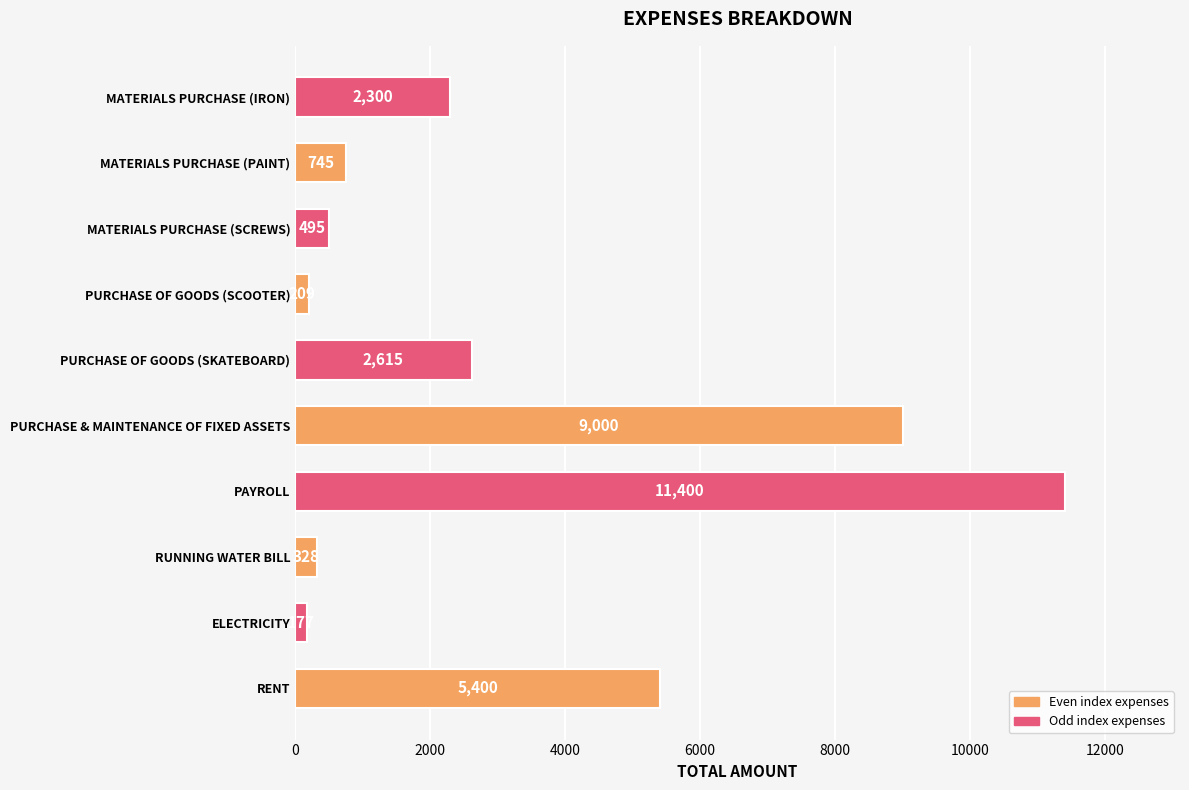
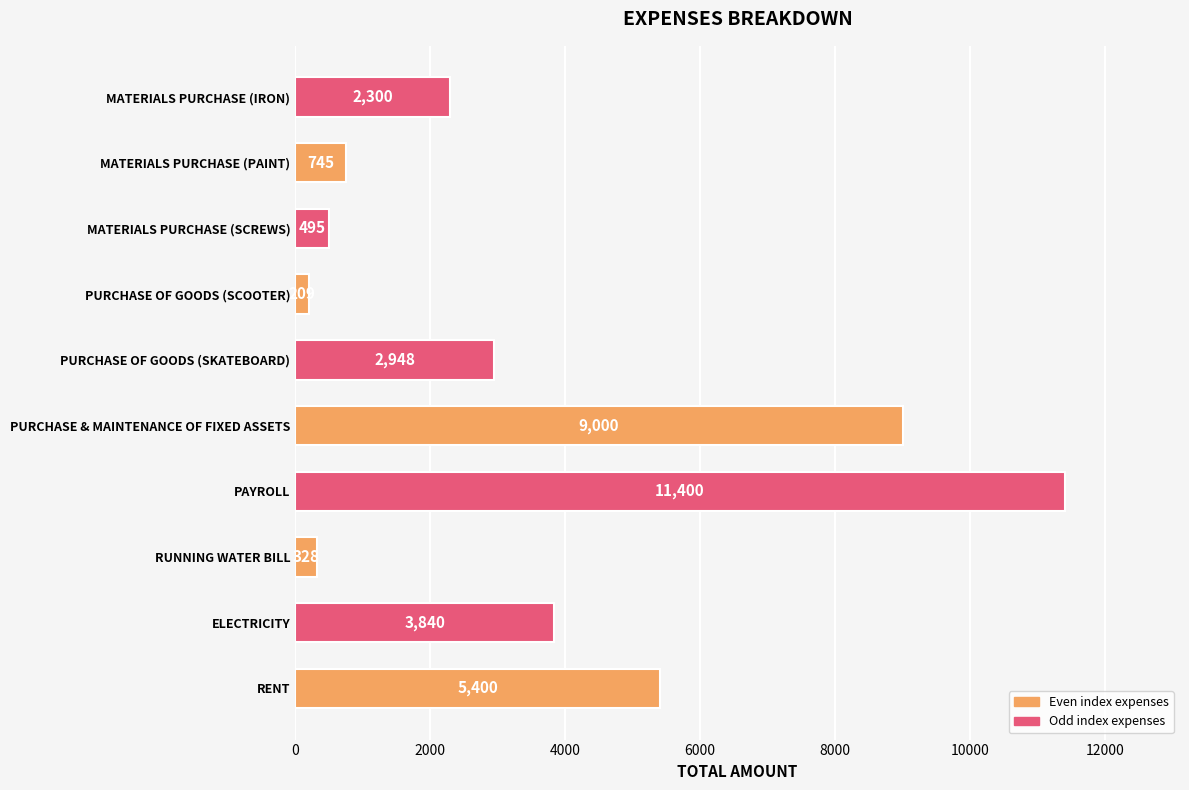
PURCHASE OF GOODS (SKATEBOARD): 2,615 -> 2,948
ELECTRICITY: 200 -> 3800
